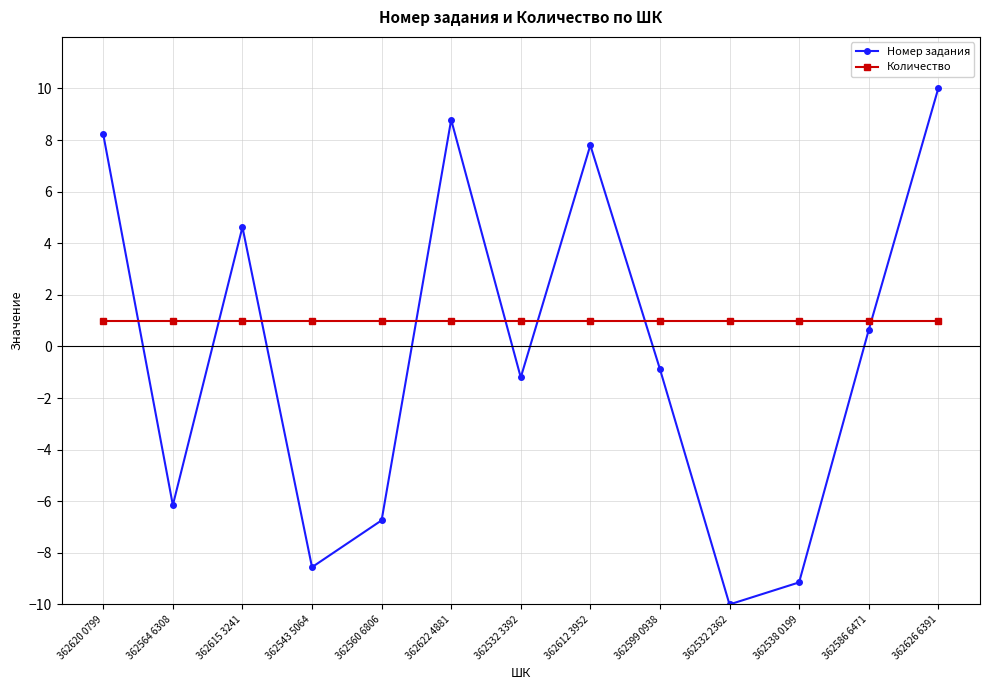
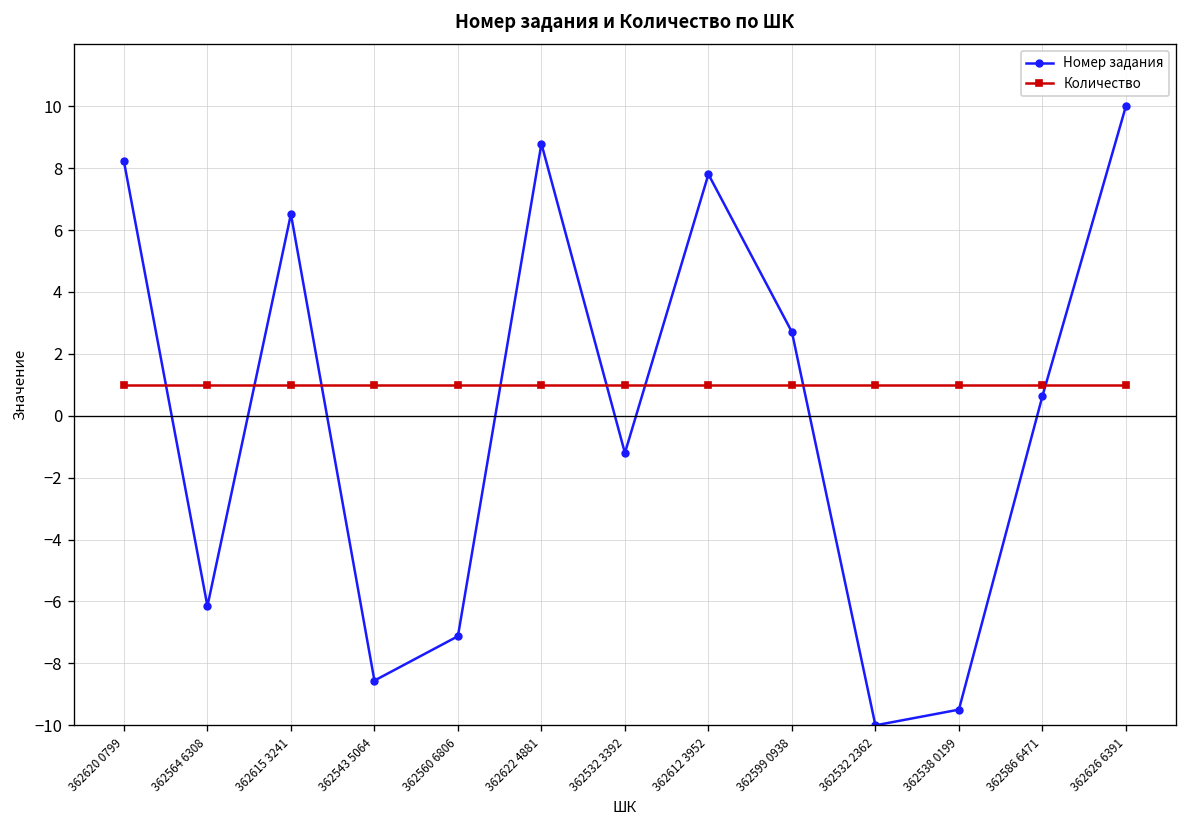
Номер задания, 362615 3241: 4.6 -> 6.5
Номер задания, 362560 6806: -6.7 -> -7.1
Номер задания, 362599 0938: -0.9 -> 2.7
Номер задания, 362538 0199: -9.1 -> -9.5
